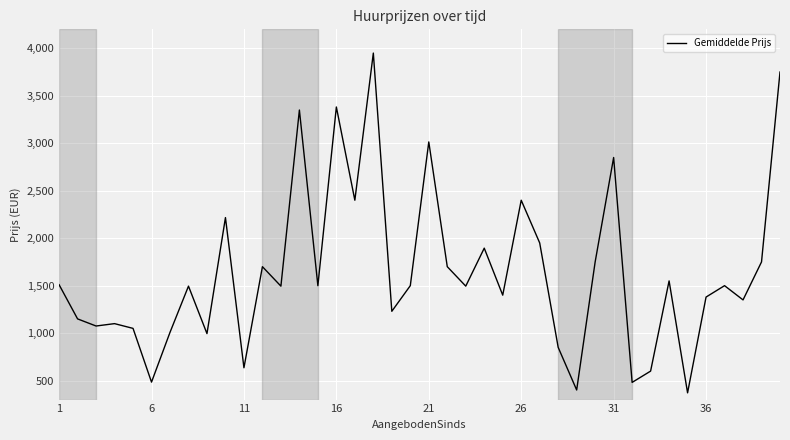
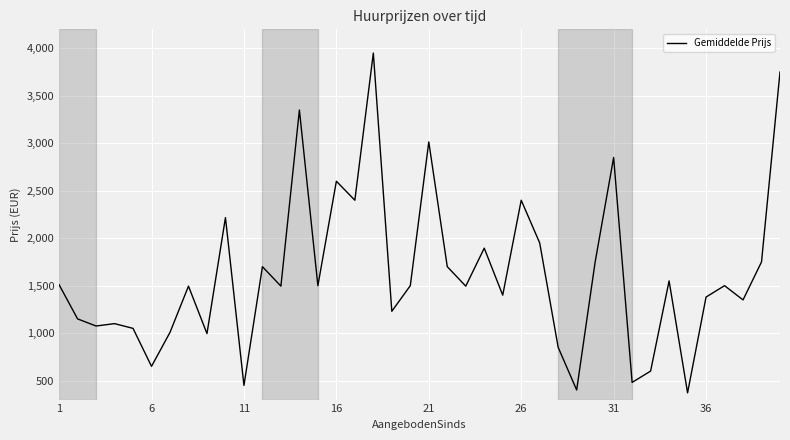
6: 500 -> 700
11: 600 -> 400
16: 3,400 -> 2,600
